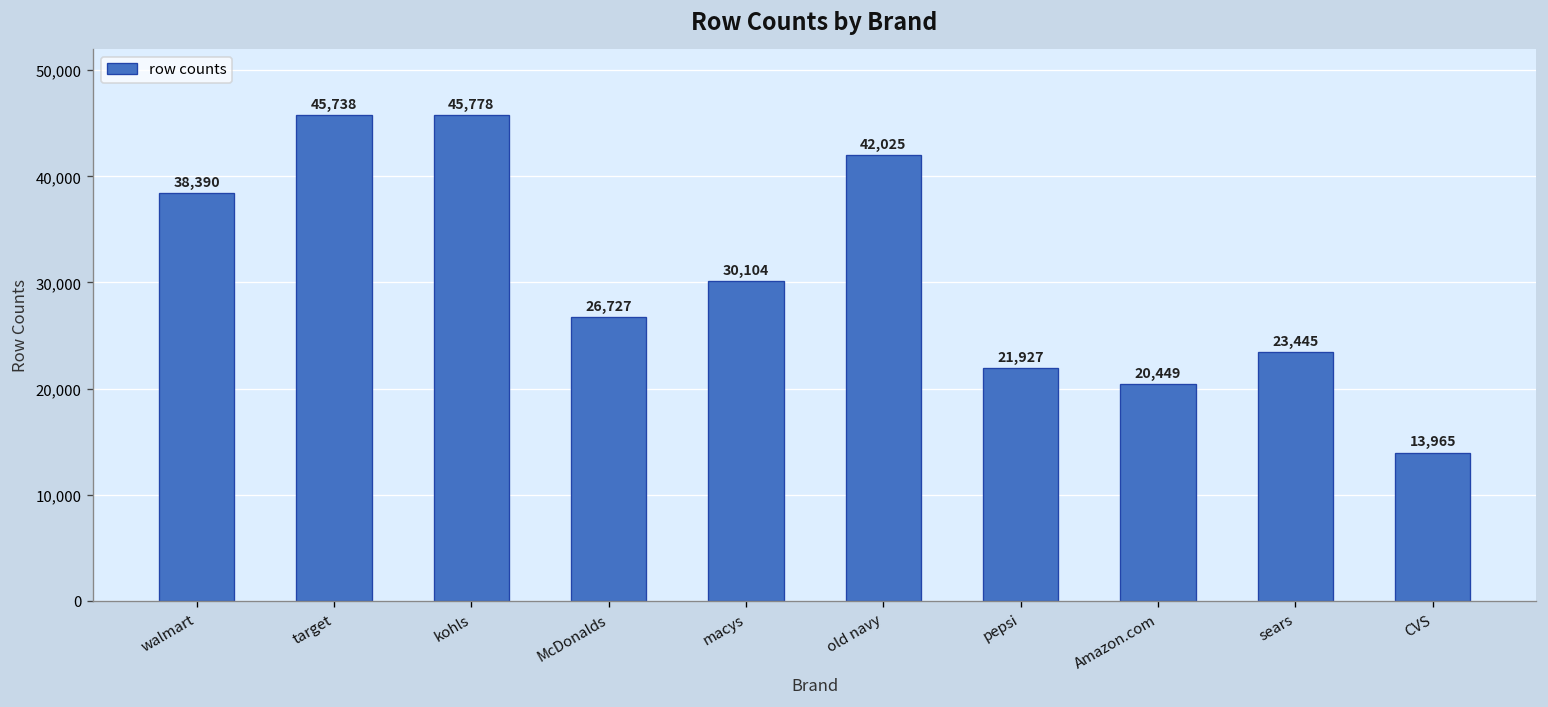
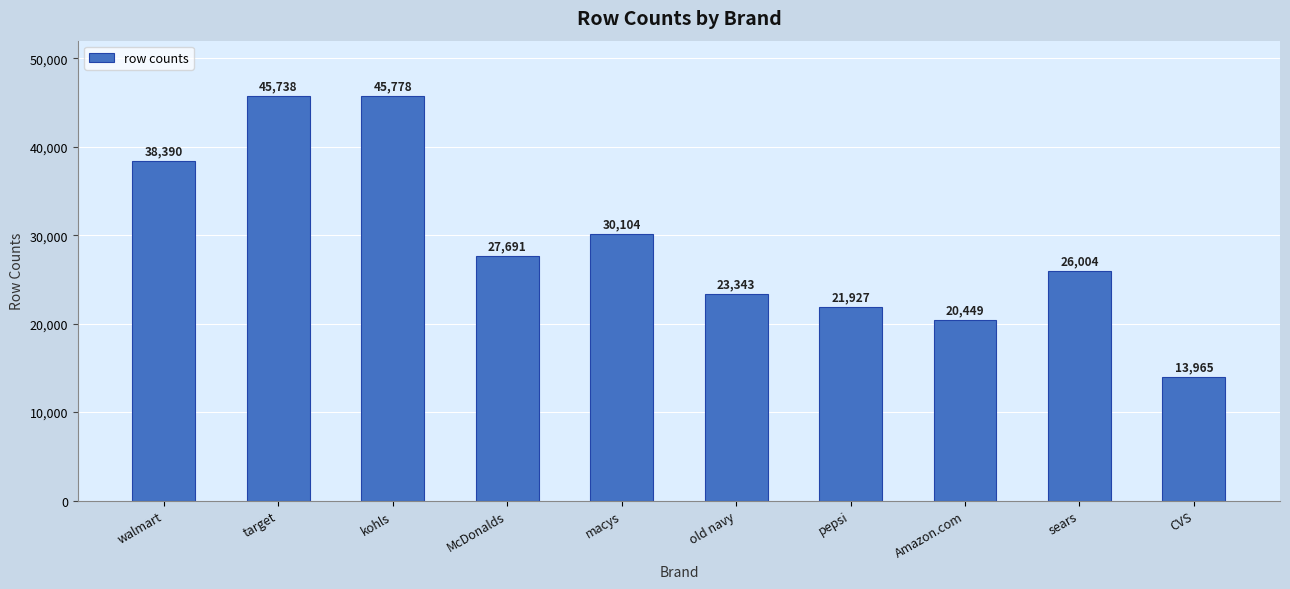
McDonalds: 26,727 -> 27,691
old navy: 42,025 -> 23,343
sears: 23,445 -> 26,004
